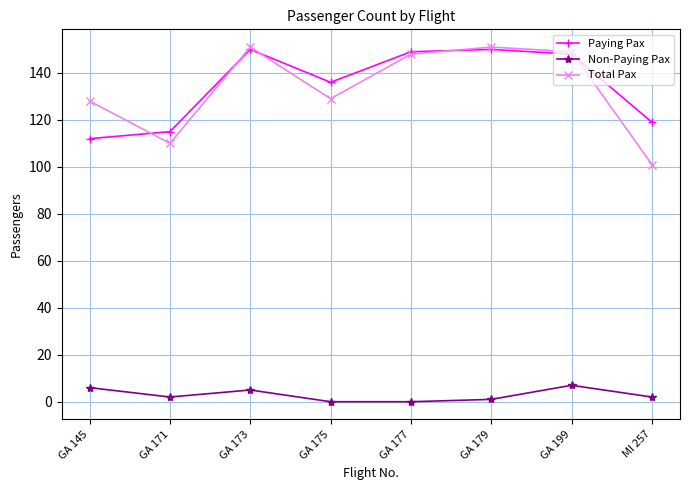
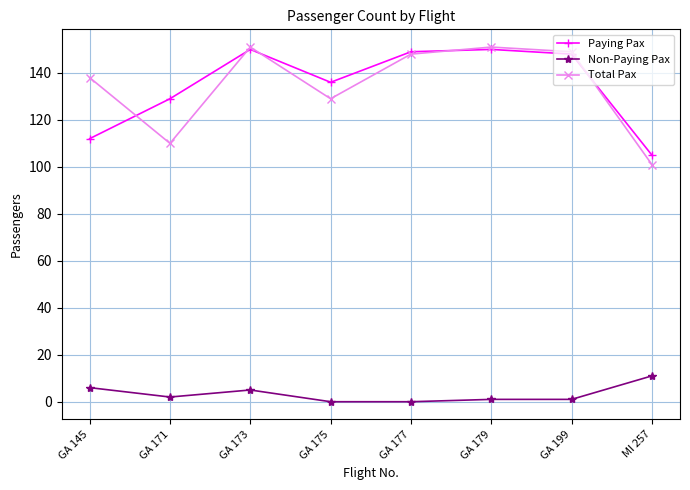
Total Pax, GA 145: 128 -> 138
Paying Pax, GA 171: 115 -> 129
Non-Paying Pax, GA 199: 7 -> 1
Paying Pax, MI 257: 119 -> 105
Non-Paying Pax, MI 257: 2 -> 11
